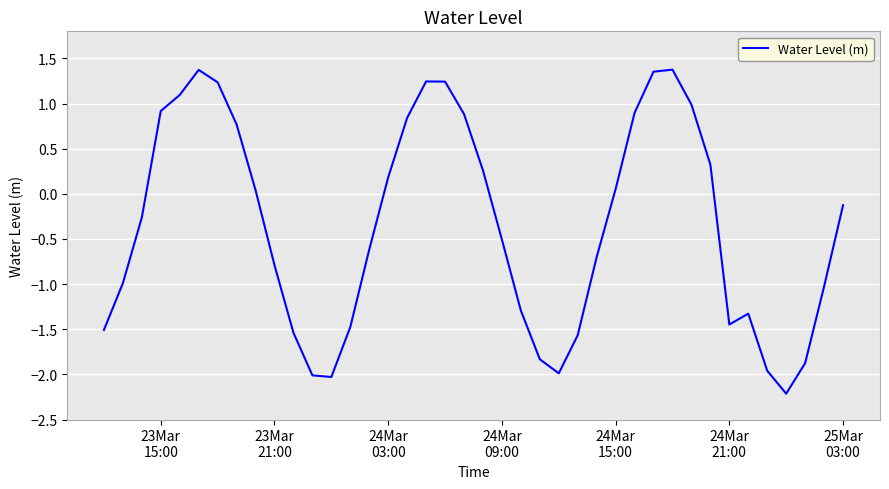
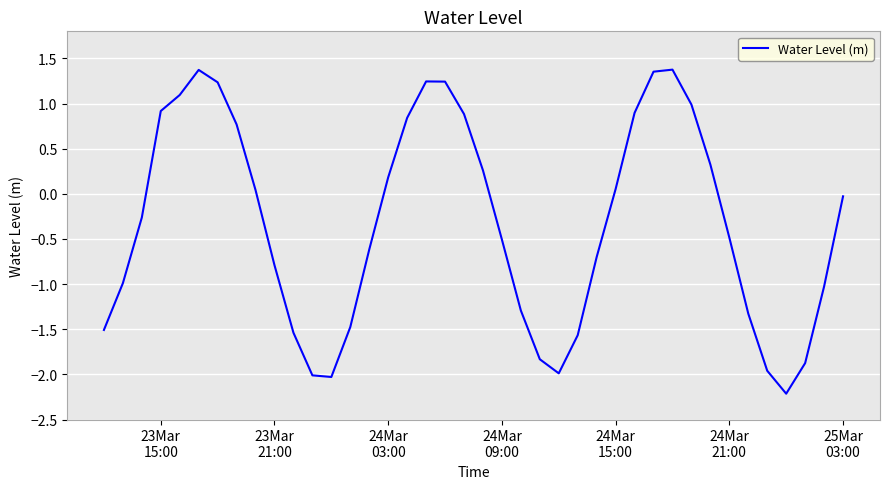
24Mar 21:00: -1.4 -> -0.5
25Mar 03:00: -0.1 -> 0.0
